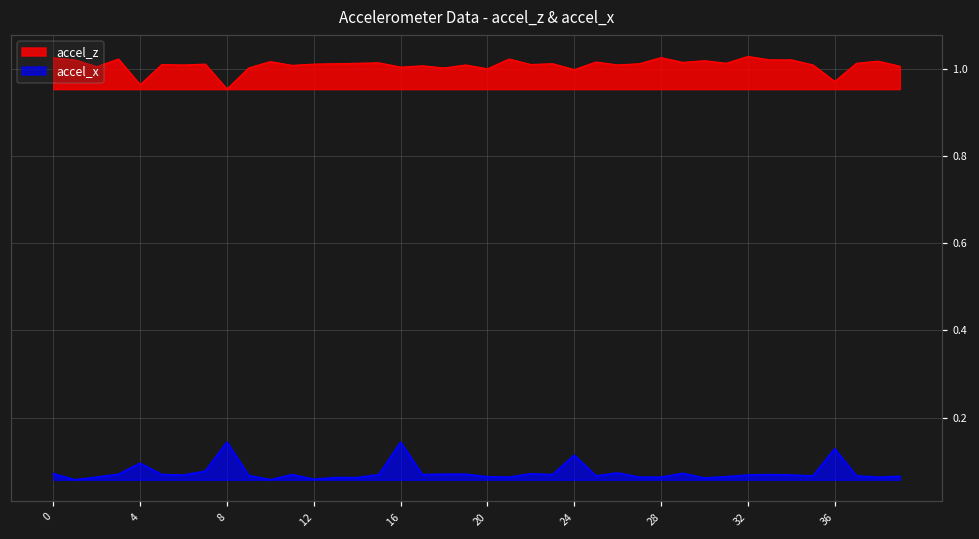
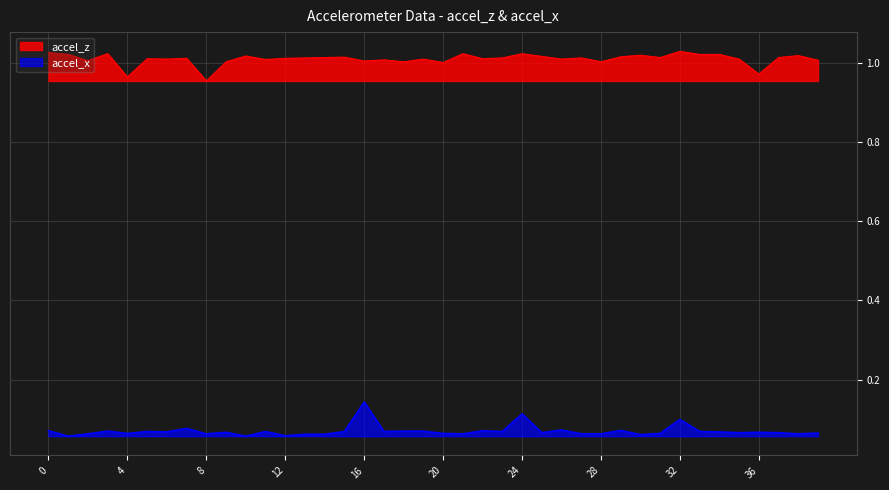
accel_x, 4: 0.10 -> 0.06
accel_x, 8: 0.14 -> 0.06
accel_z, 24: 1.00 -> 1.02
accel_z, 28: 1.03 -> 1.00
accel_x, 32: 0.07 -> 0.10
accel_x, 36: 0.13 -> 0.07
